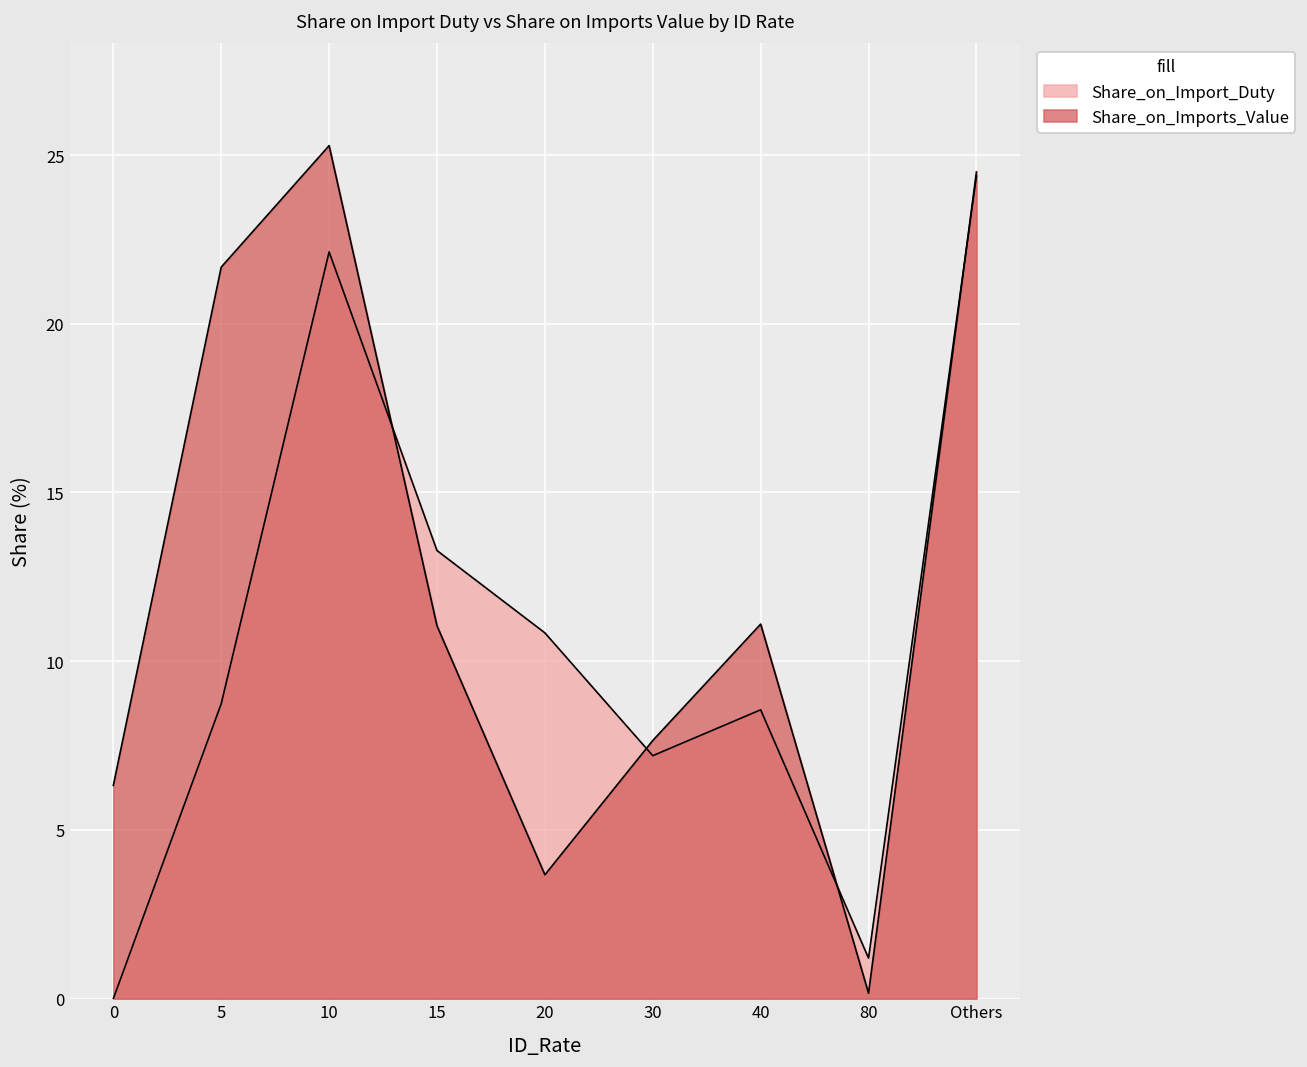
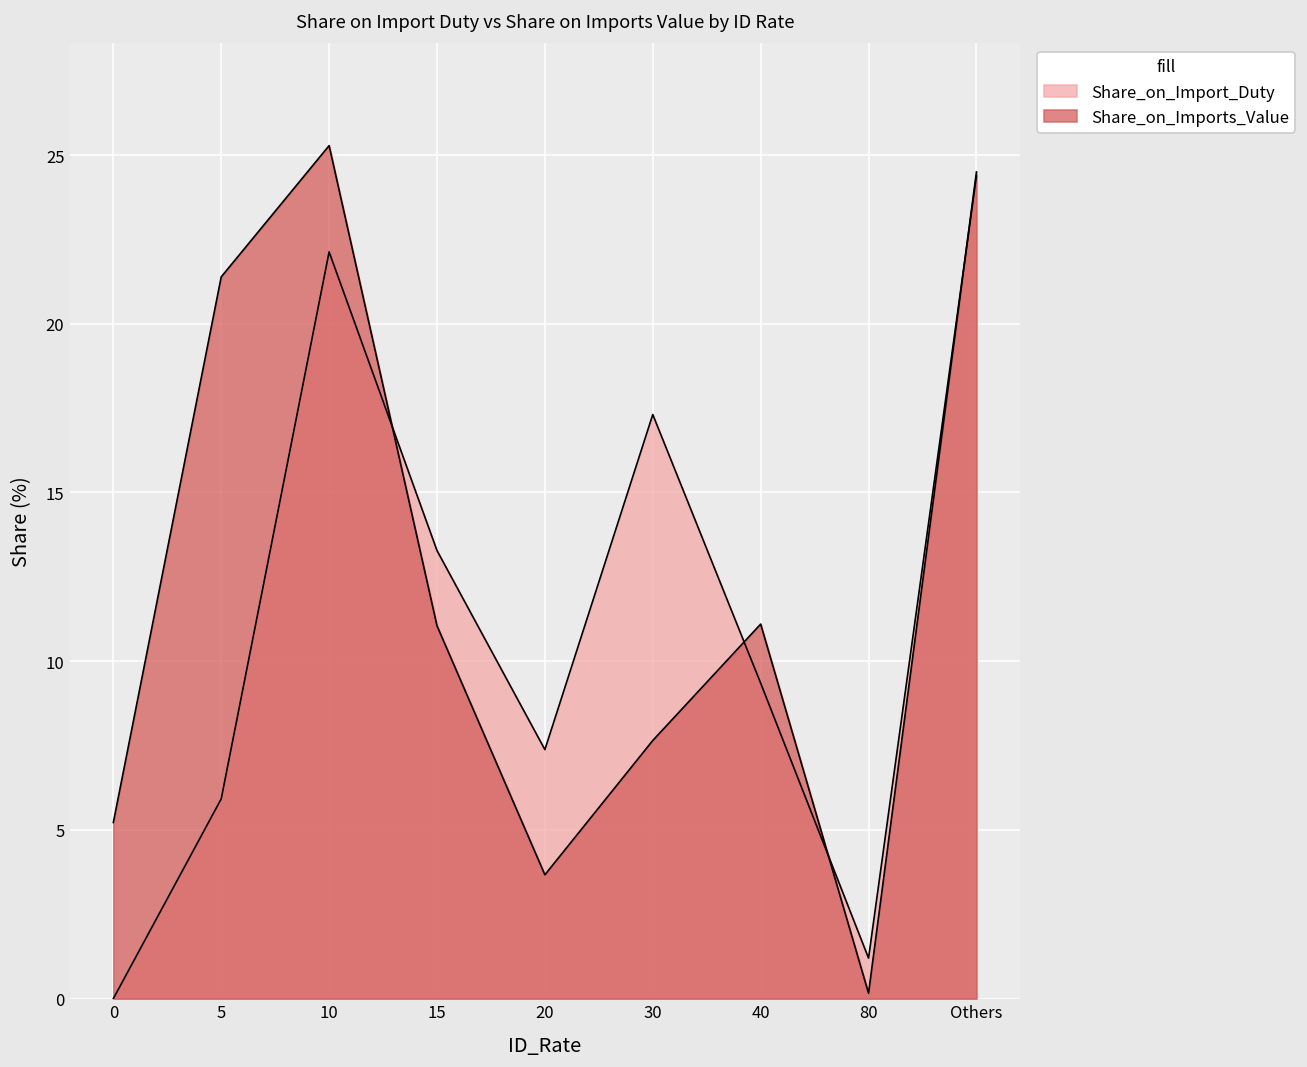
Share_on_Imports_Value, 0: 6.3 -> 5.2
Share_on_Import_Duty, 5: 8.7 -> 5.9
Share_on_Imports_Value, 5: 21.7 -> 21.4
Share_on_Import_Duty, 20: 10.8 -> 7.4
Share_on_Import_Duty, 30: 7.2 -> 17.3
Share_on_Import_Duty, 40: 8.6 -> 9.4
